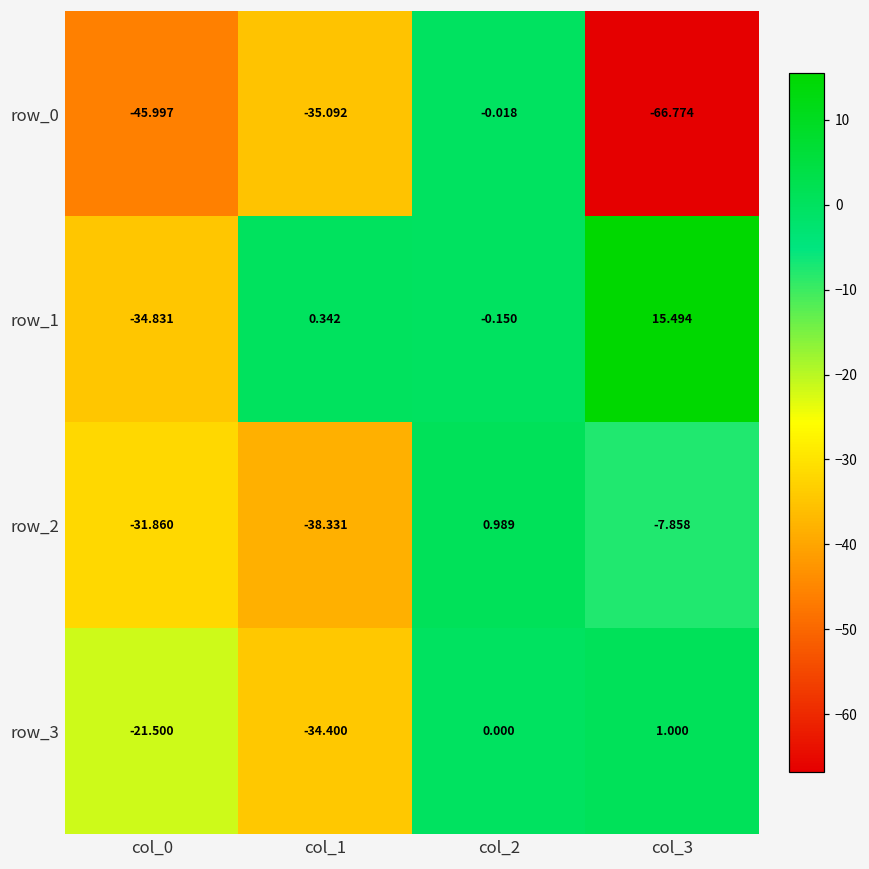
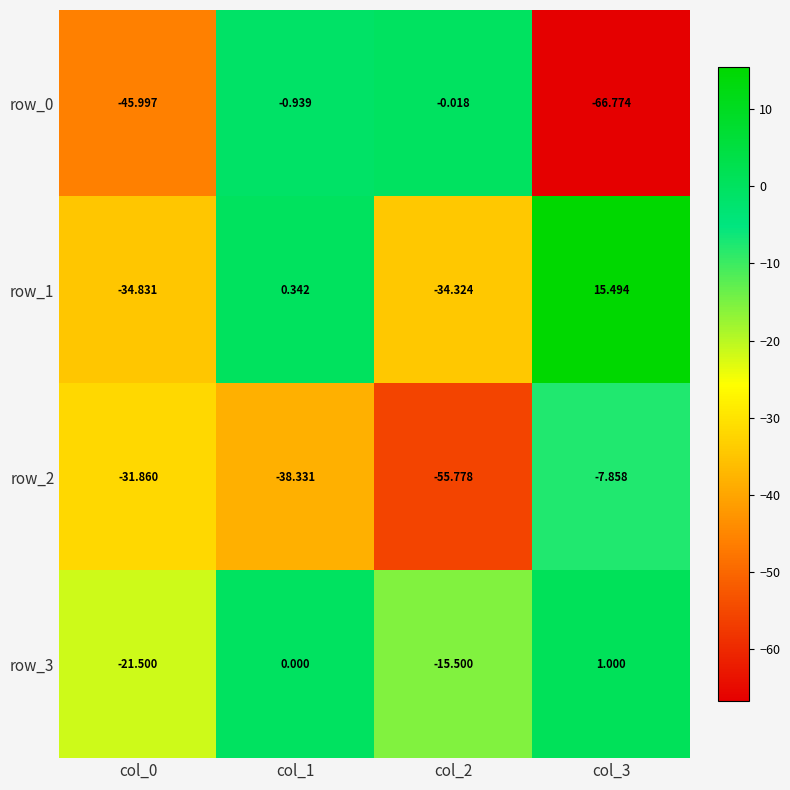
row_0, col_1: -35.092 -> -0.939
row_1, col_2: -0.150 -> -34.324
row_2, col_2: 0.989 -> -55.778
row_3, col_1: -34.400 -> 0.000
row_3, col_2: 0.000 -> -15.500
